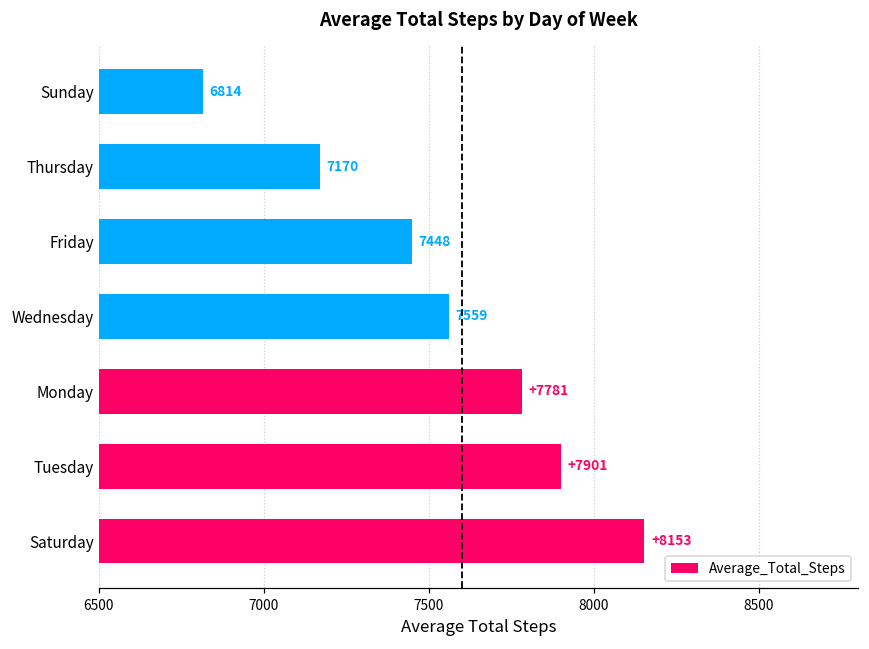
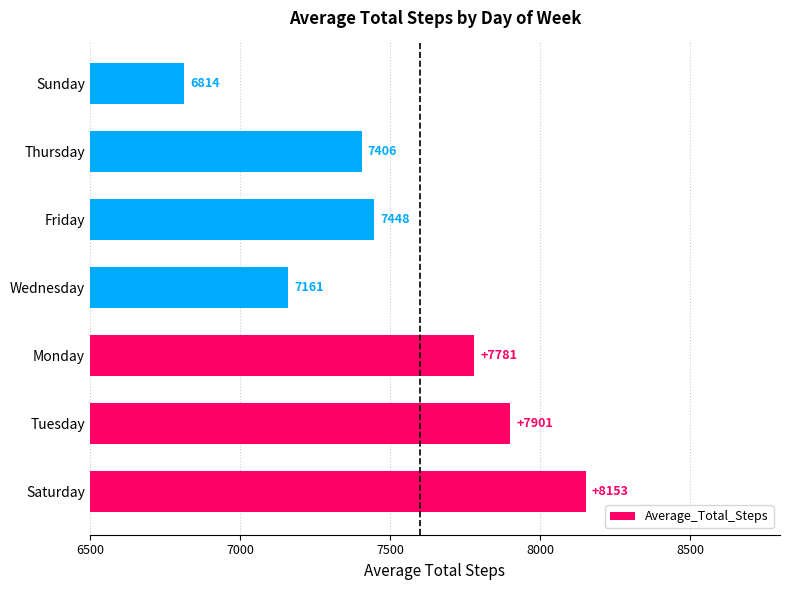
Thursday: 7170 -> 7406
Wednesday: 7559 -> 7161
